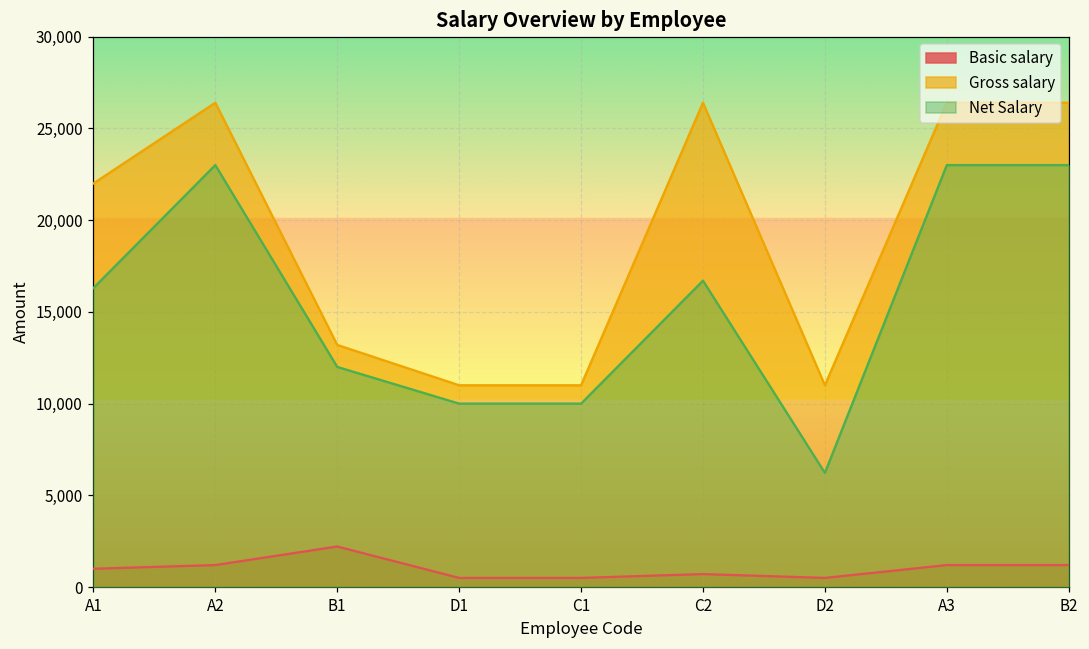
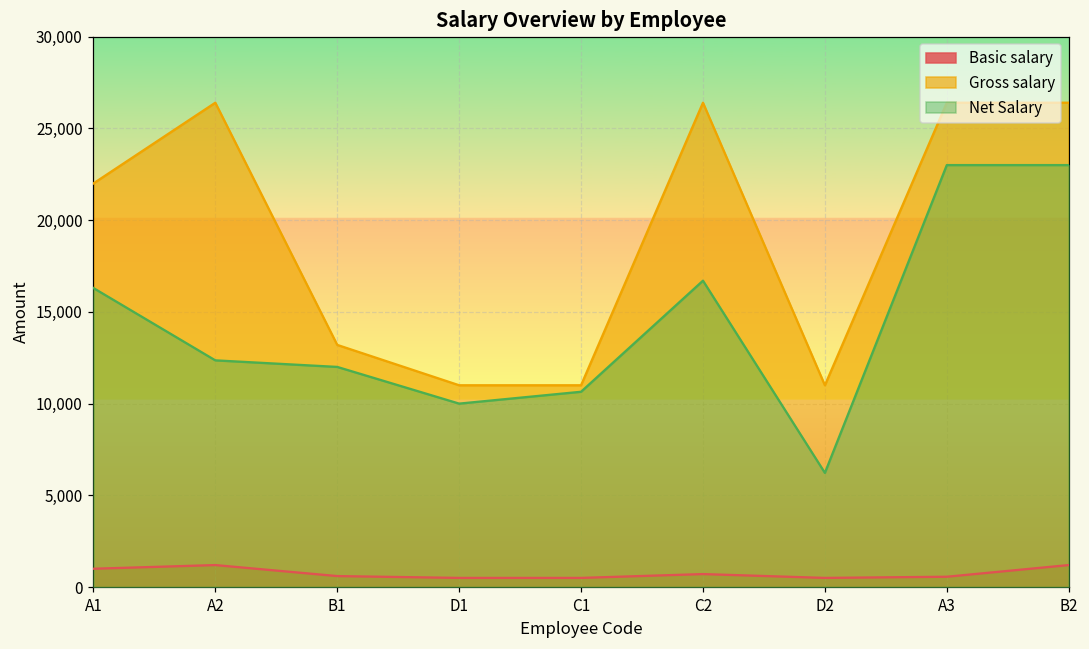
Net Salary, A2: 23,000 -> 12,400
Basic salary, B1: 2,200 -> 600
Net Salary, C1: 10,000 -> 10,600
Basic salary, A3: 1,200 -> 600
